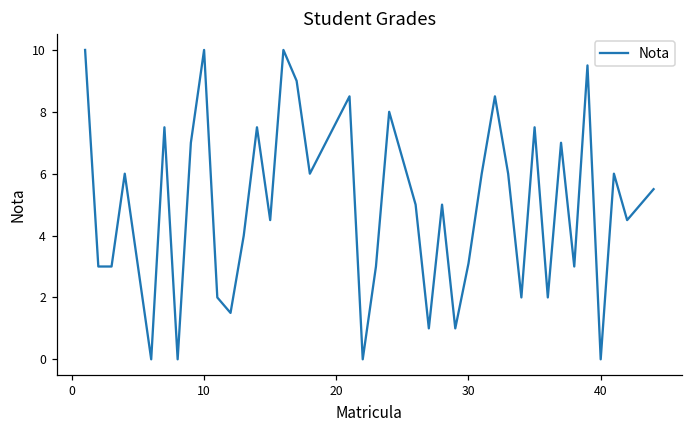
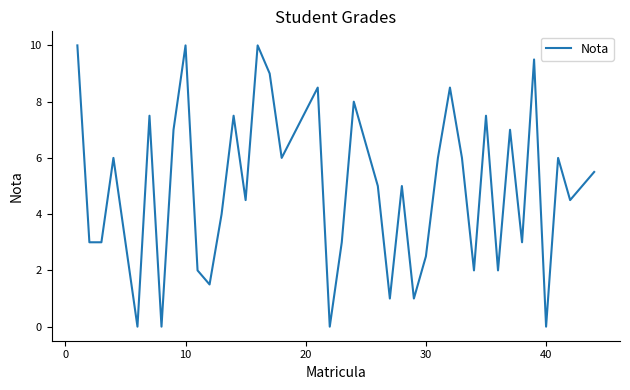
30: 3.1 -> 2.5
